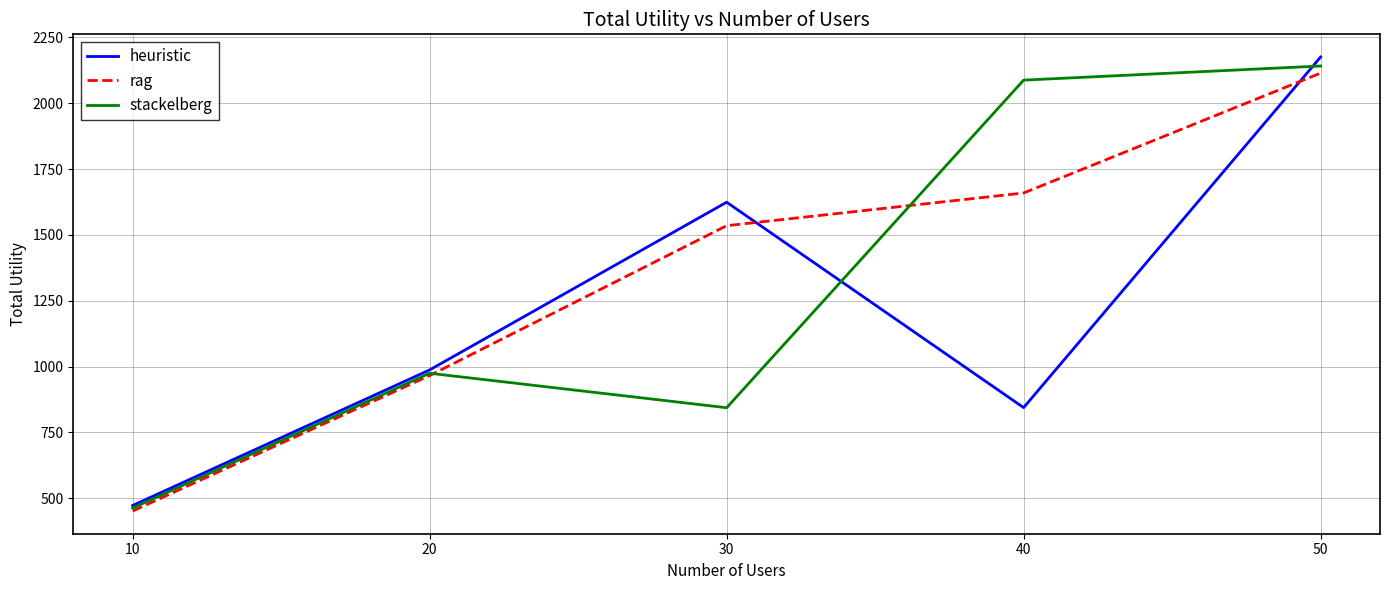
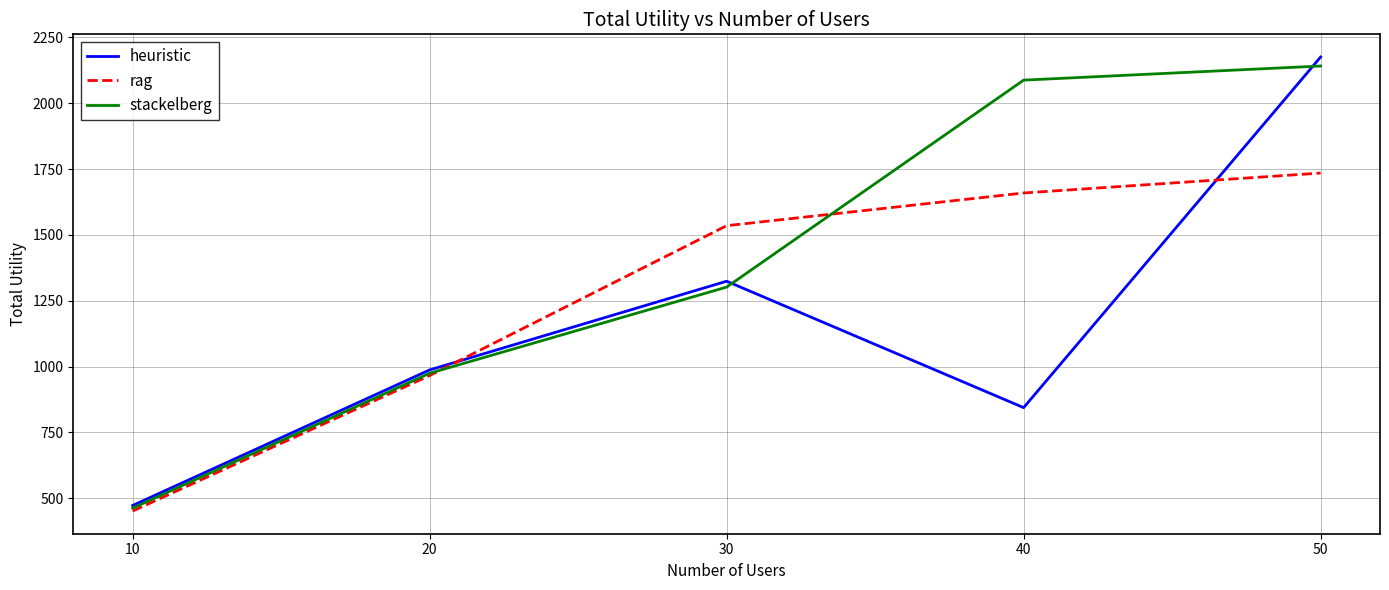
heuristic, 30: 1620 -> 1320
stackelberg, 30: 840 -> 1300
rag, 50: 2110 -> 1740
